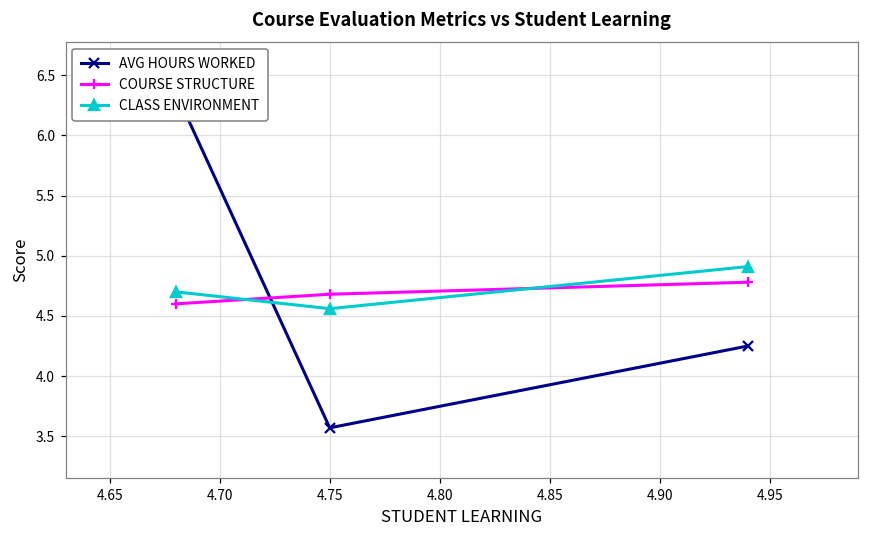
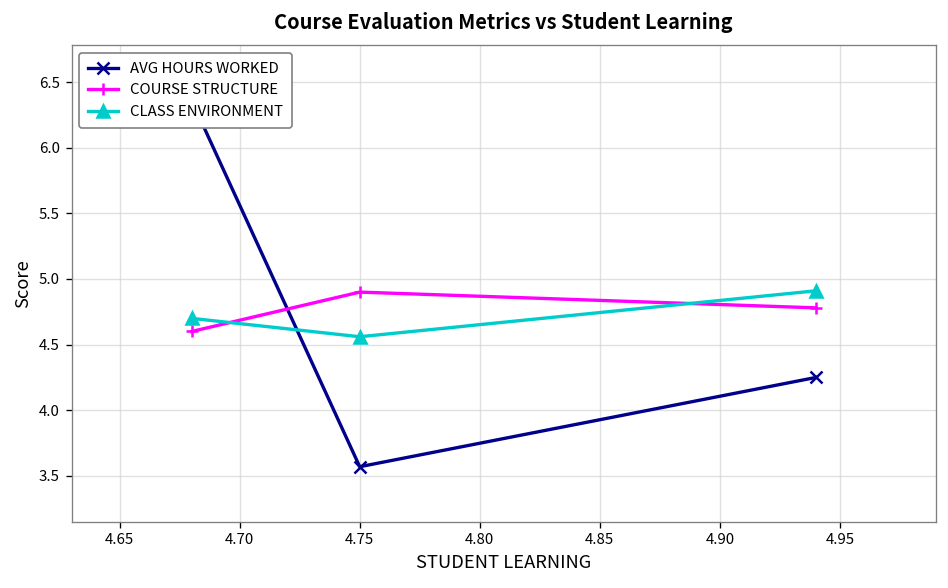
COURSE STRUCTURE, 4.75: 4.68 -> 4.90
